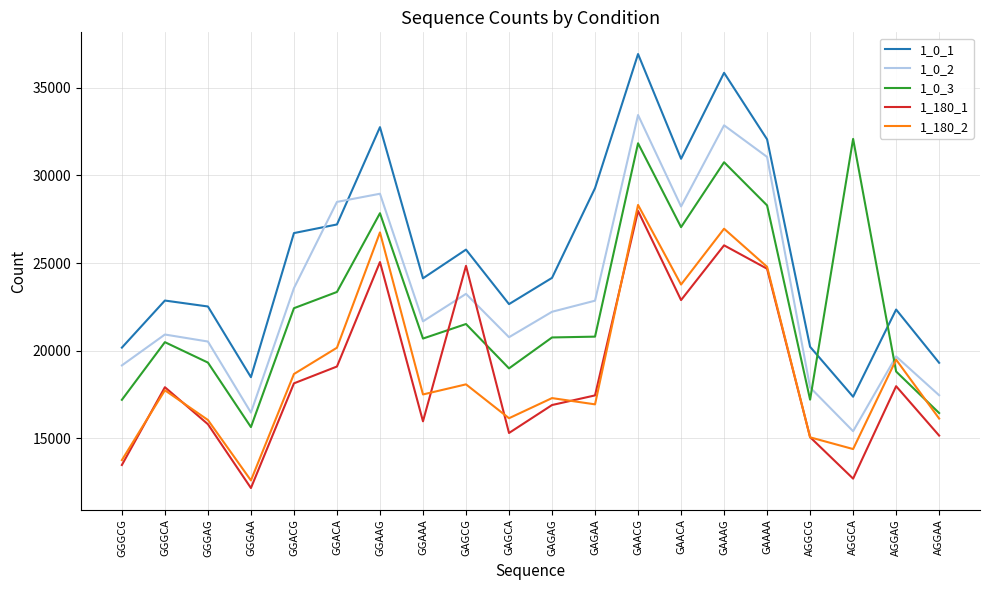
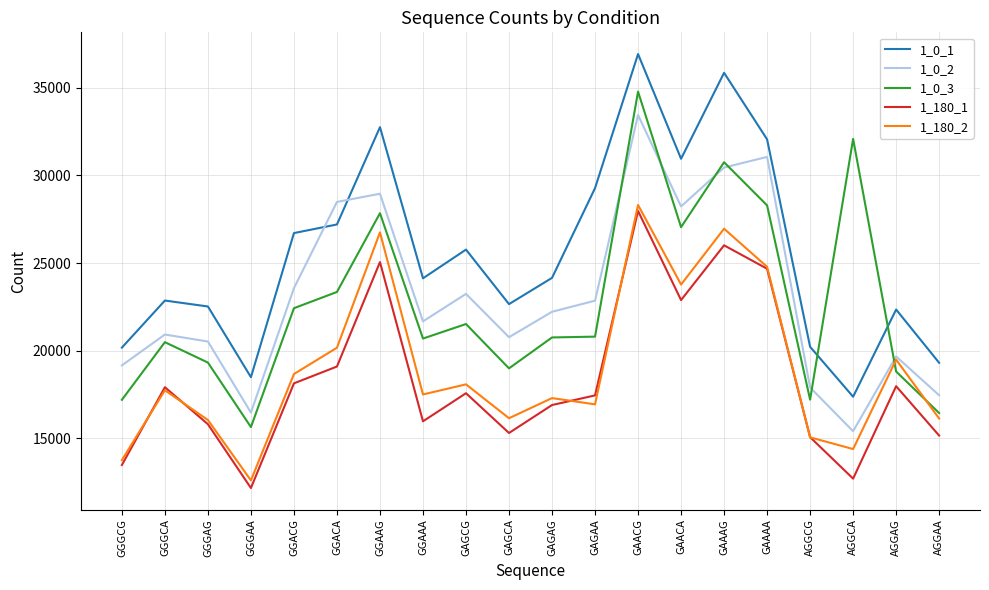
1_180_1, GAGCG: 24800 -> 17600
1_0_3, GAACG: 31800 -> 34800
1_0_2, GAAAG: 32900 -> 30500
